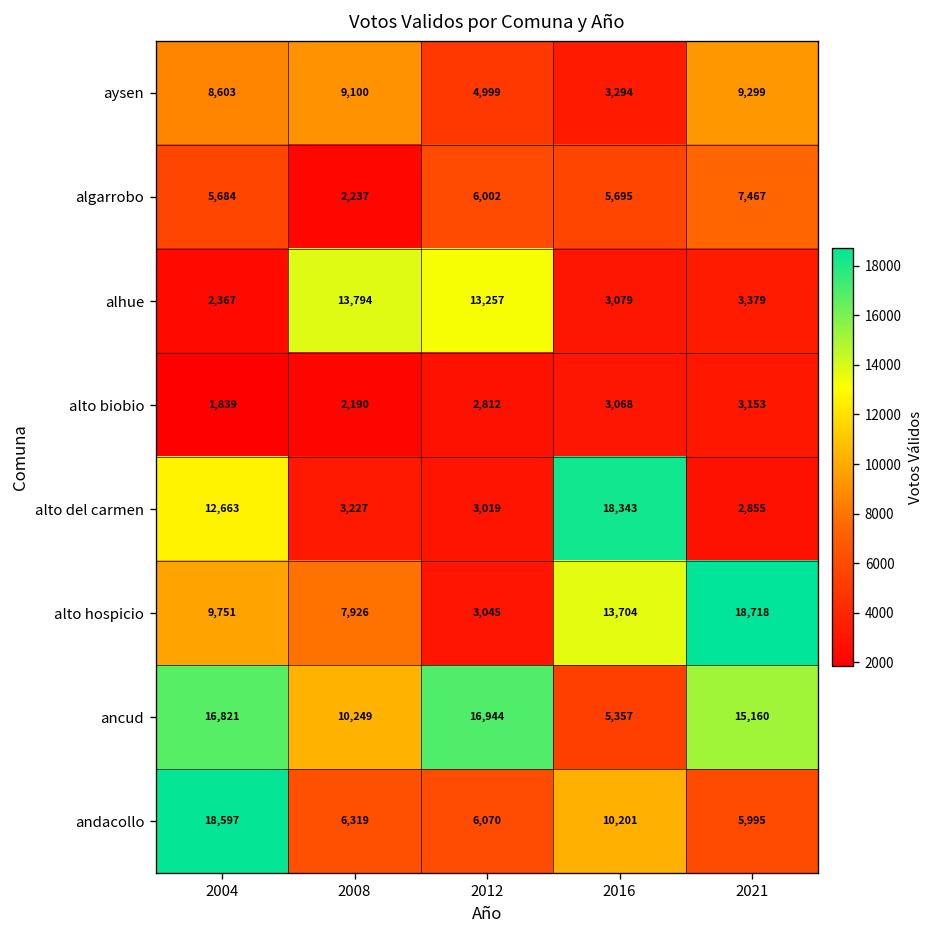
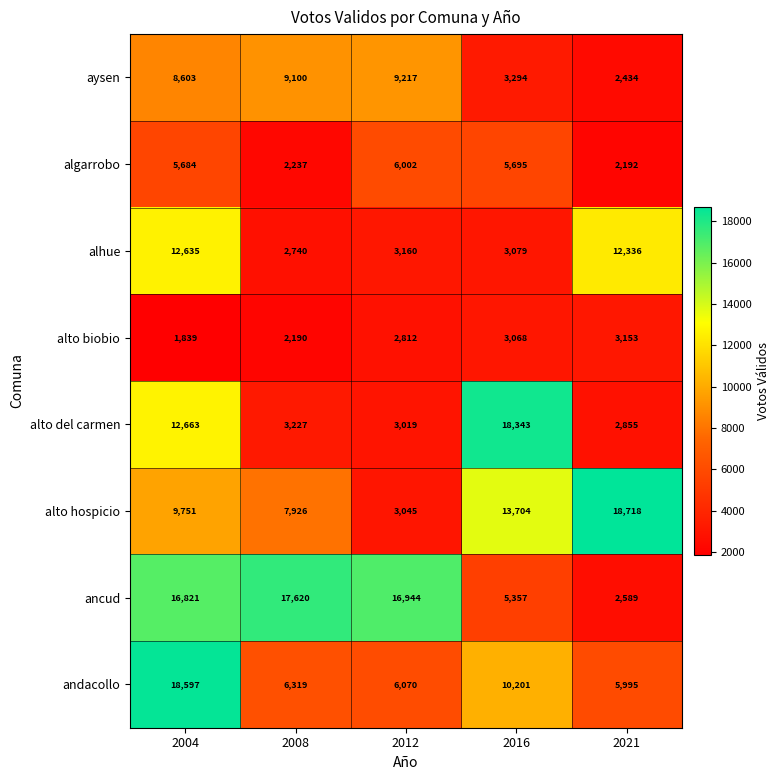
aysen, 2012: 4,999 -> 9,217
aysen, 2021: 9,299 -> 2,434
algarrobo, 2021: 7,467 -> 2,192
alhue, 2004: 2,367 -> 12,635
alhue, 2008: 13,794 -> 2,740
alhue, 2012: 13,257 -> 3,160
alhue, 2021: 3,379 -> 12,336
ancud, 2008: 10,249 -> 17,620
ancud, 2021: 15,160 -> 2,589
